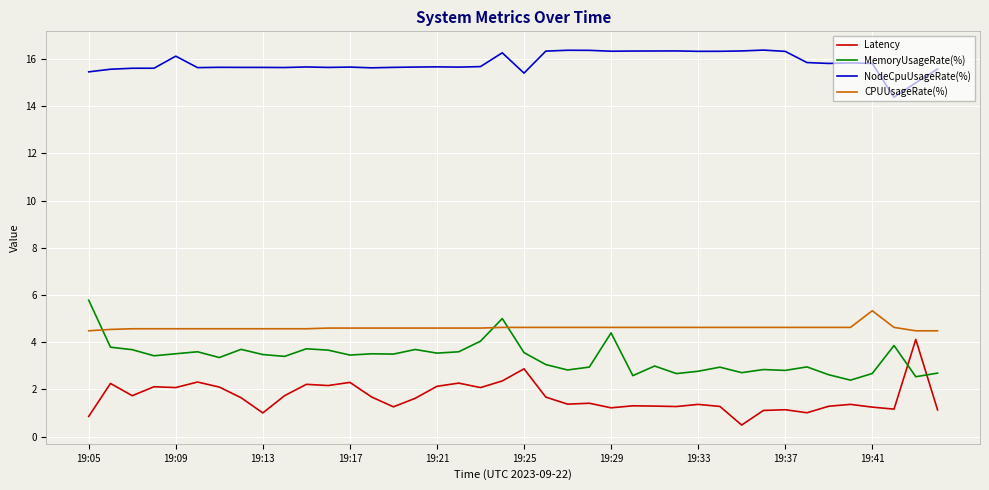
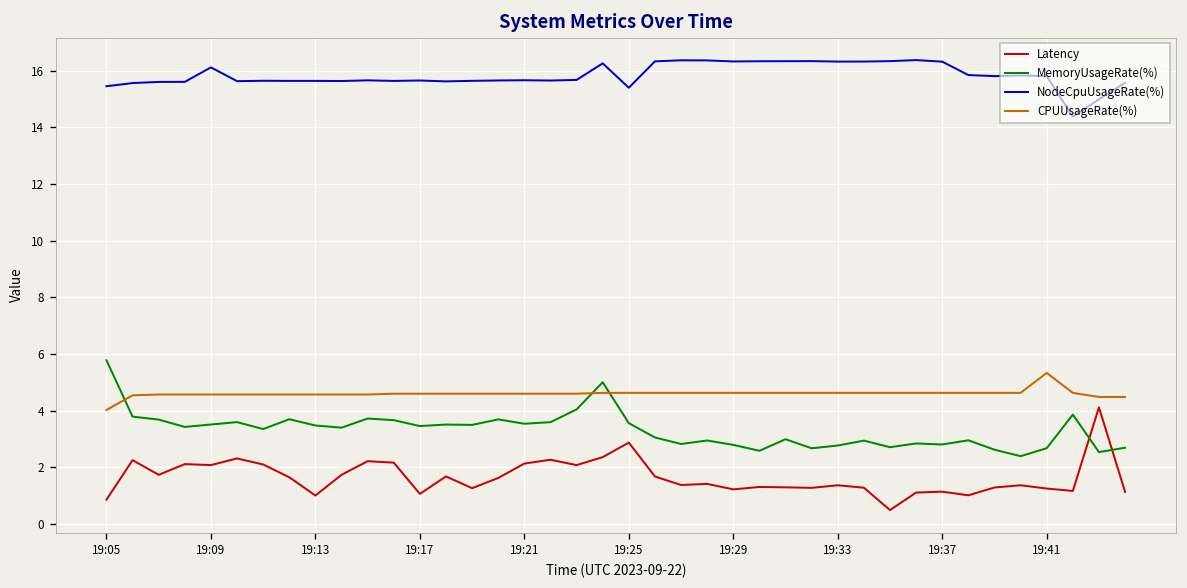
CPUUsageRate(%), 19:05: 4.5 -> 4.0
Latency, 19:17: 2.3 -> 1.1
MemoryUsageRate(%), 19:29: 4.4 -> 2.8
